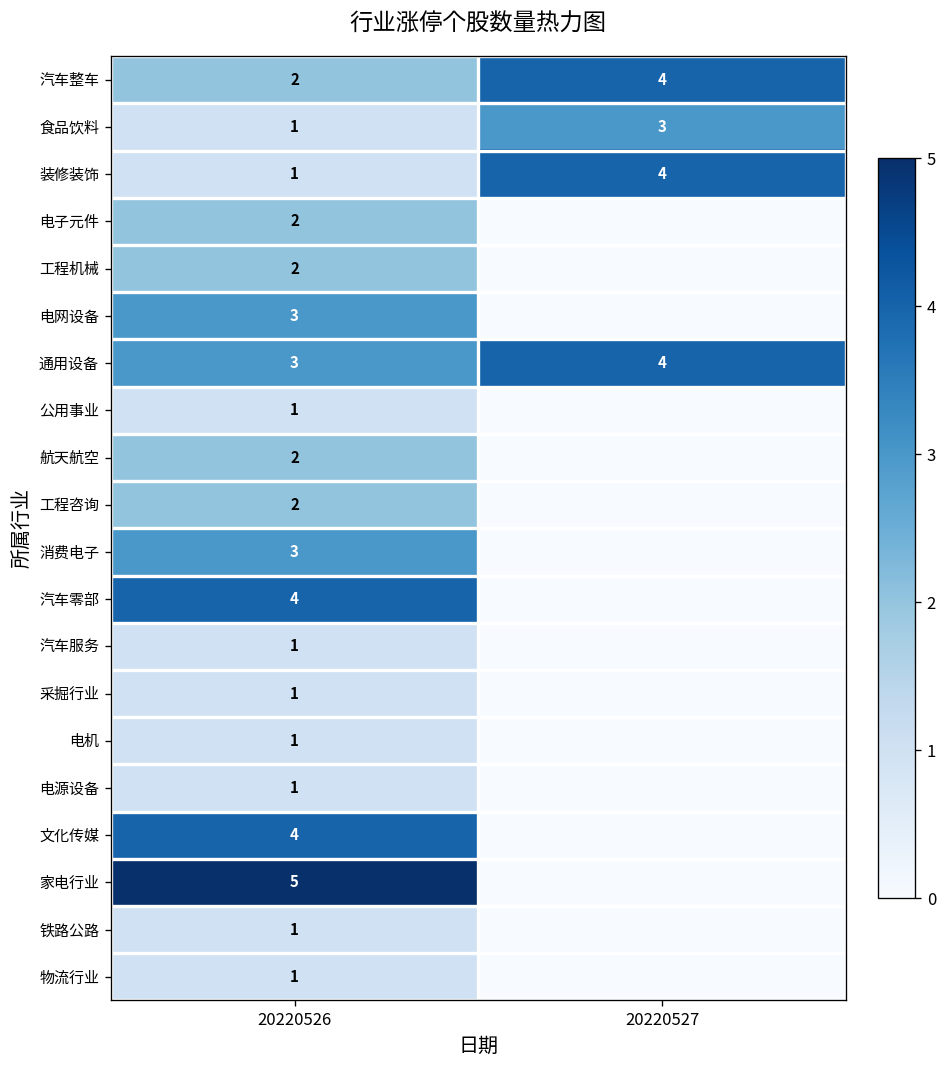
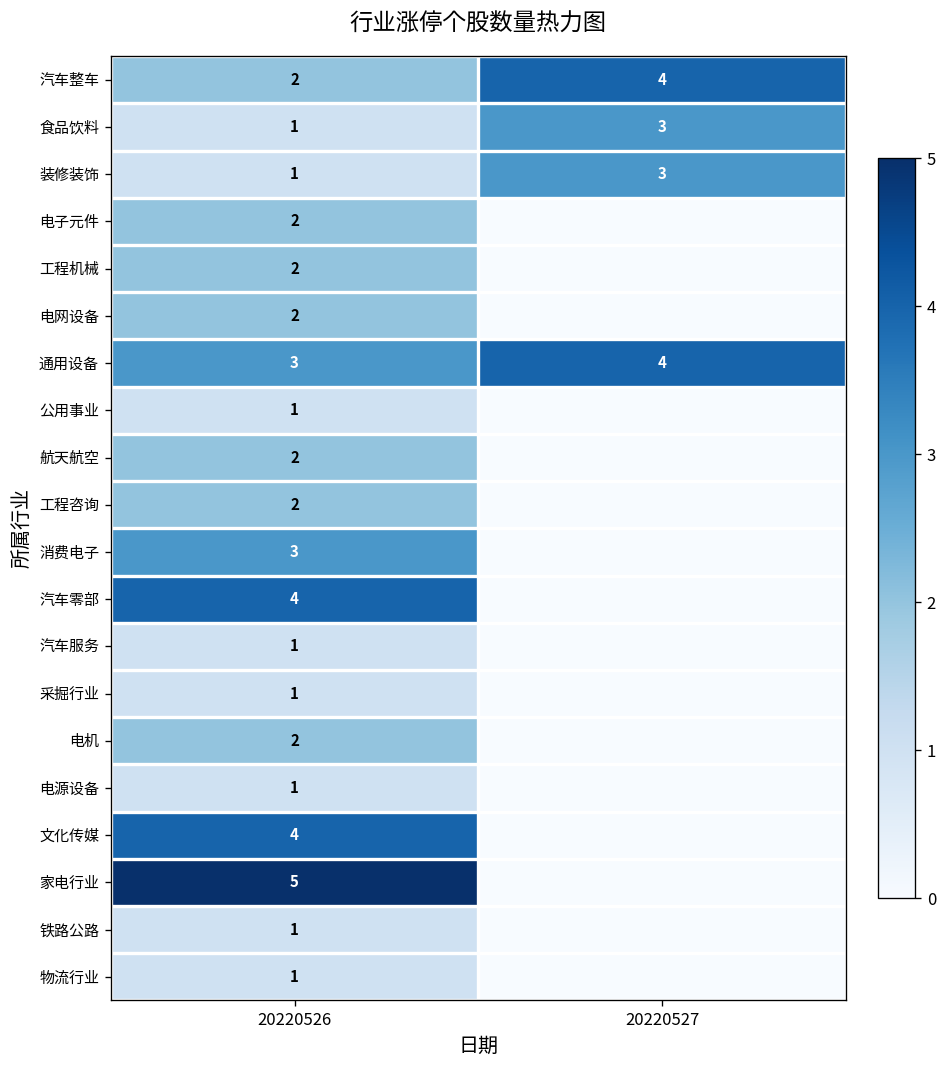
装修装饰, 20220527: 4 -> 3
电网设备, 20220526: 3 -> 2
电机, 20220526: 1 -> 2
